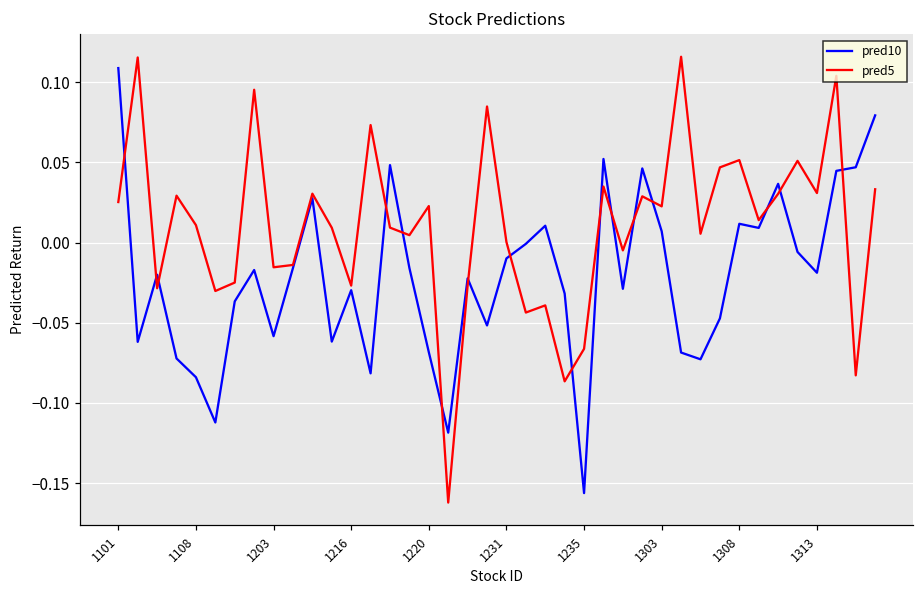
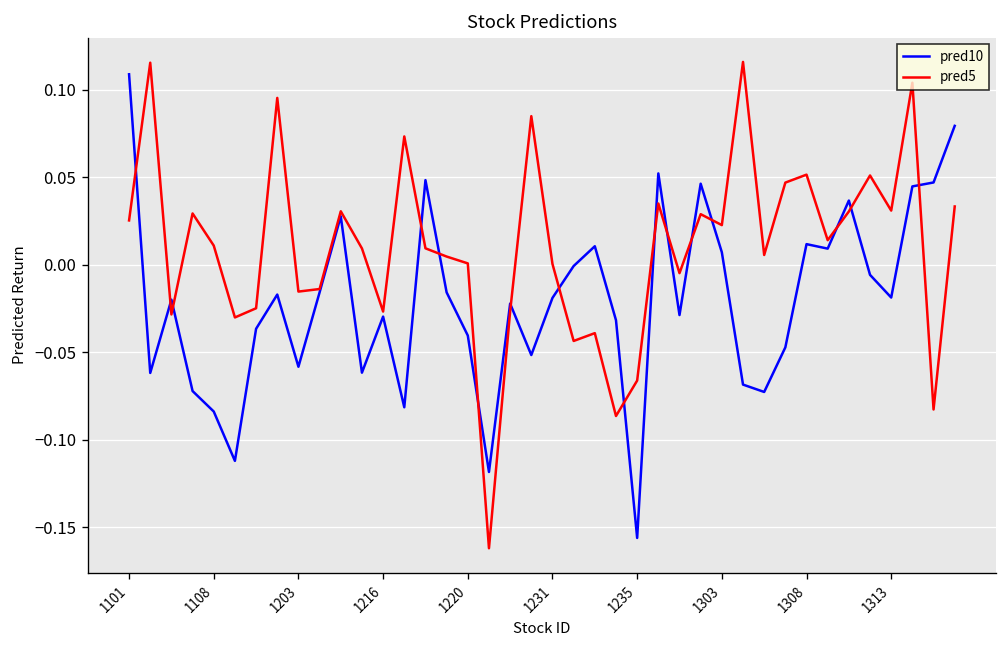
pred10, 1220: -0.068 -> -0.041
pred5, 1220: 0.023 -> 0.001
pred10, 1231: -0.010 -> -0.019
